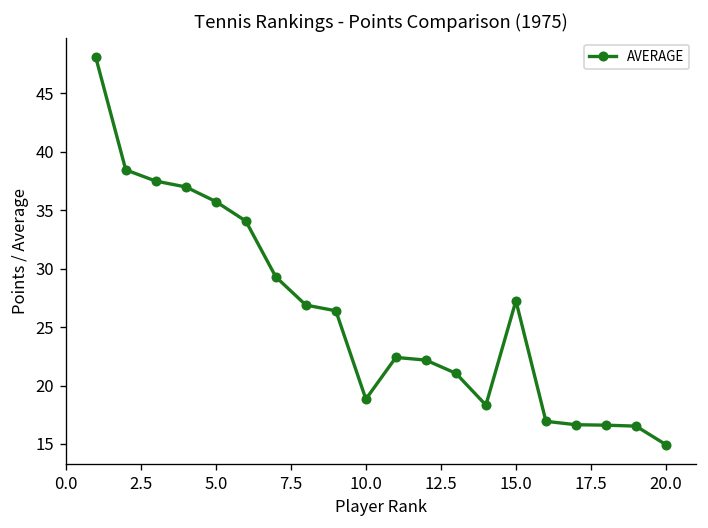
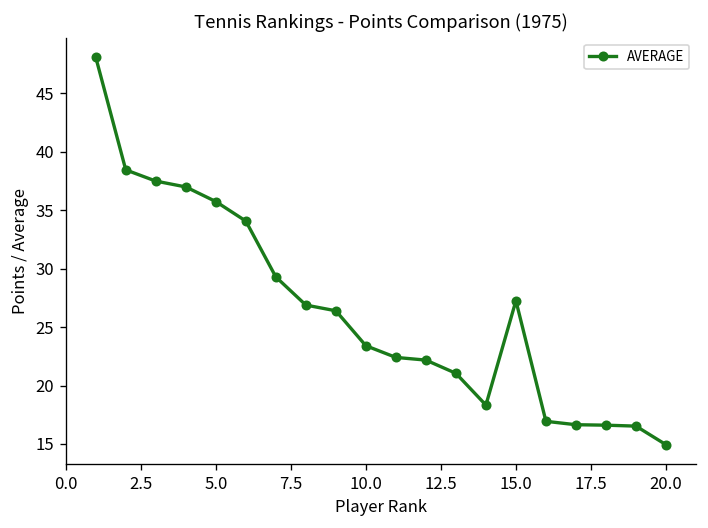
10.0: 19 -> 23
